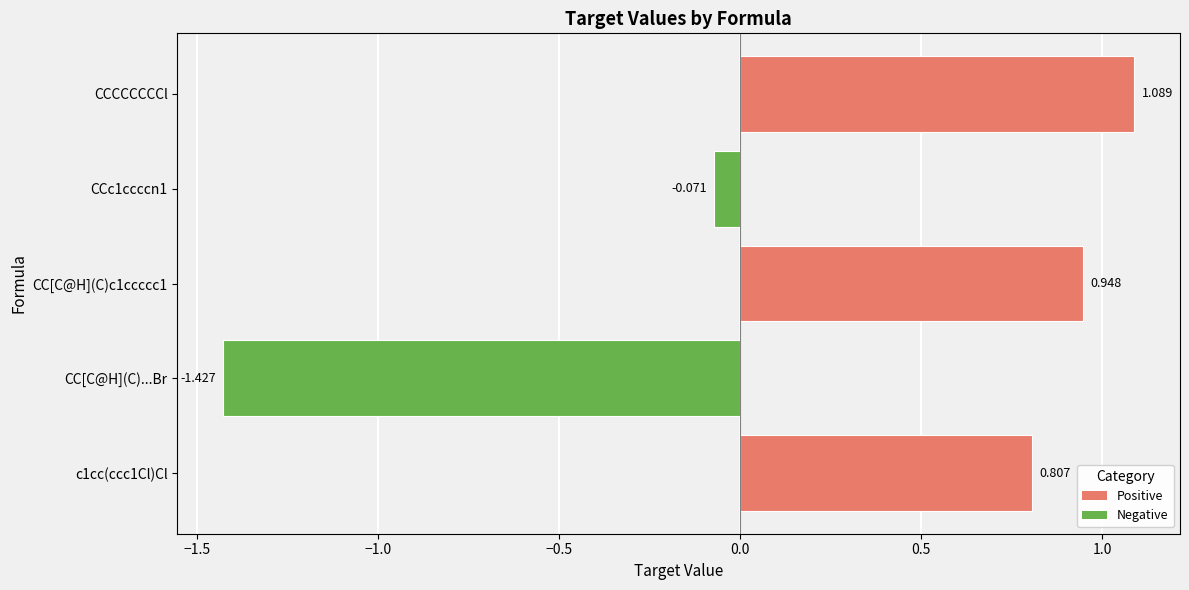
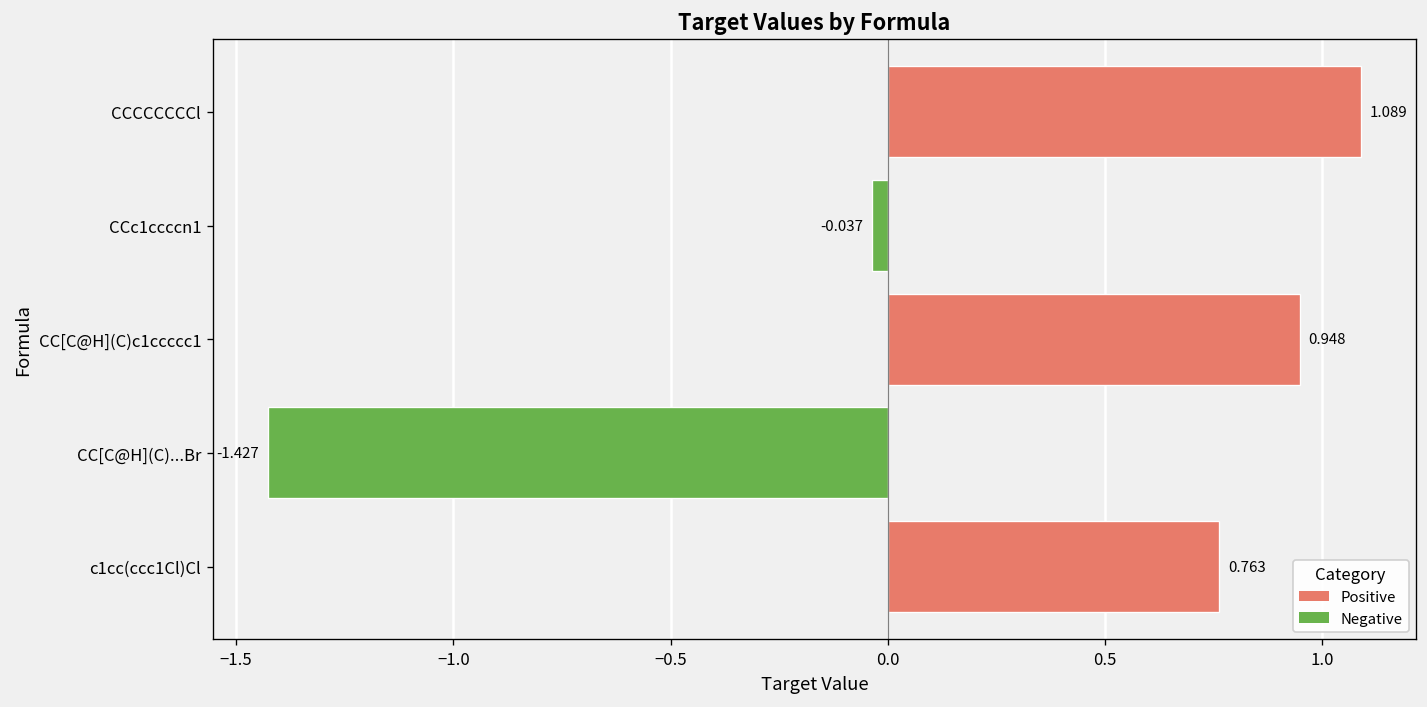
CCc1ccccn1: -0.071 -> -0.037
c1cc(ccc1Cl)Cl: 0.807 -> 0.763
